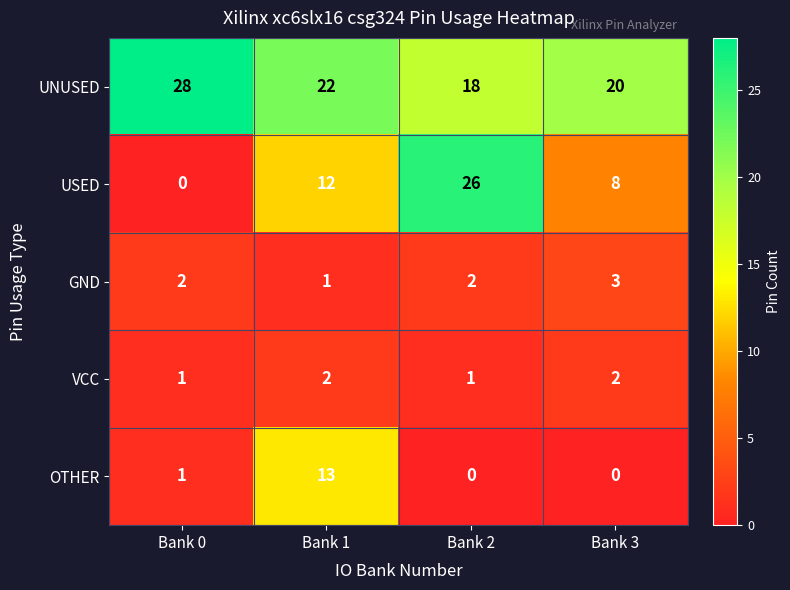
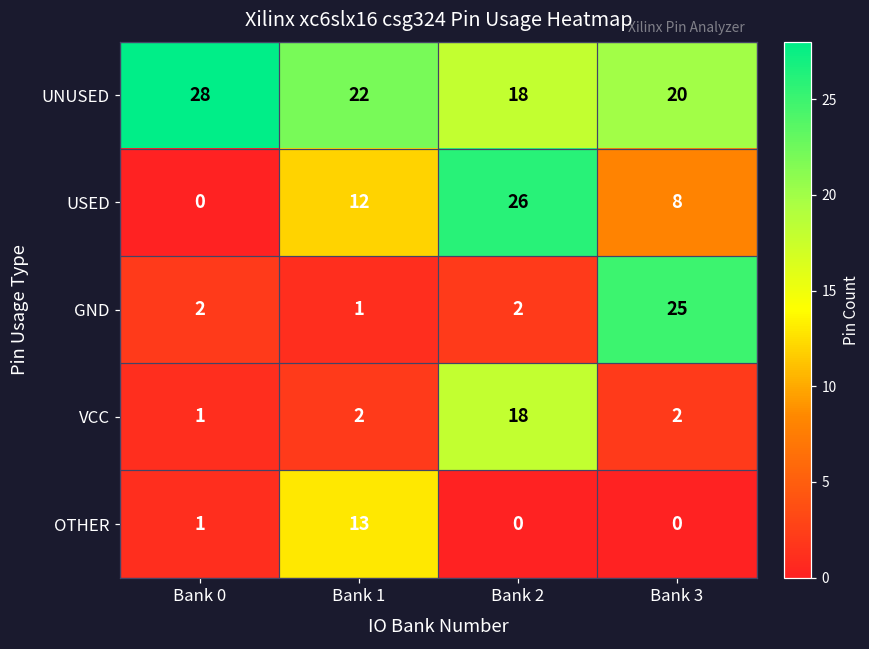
GND, Bank 3: 3 -> 25
VCC, Bank 2: 1 -> 18
